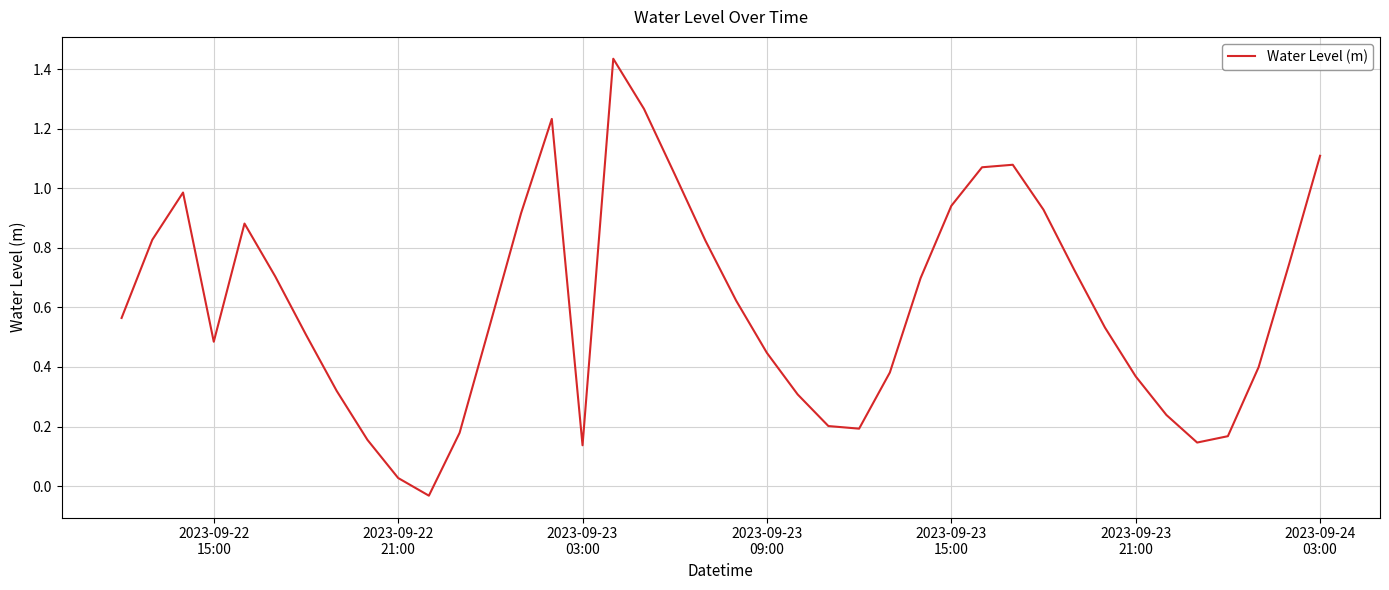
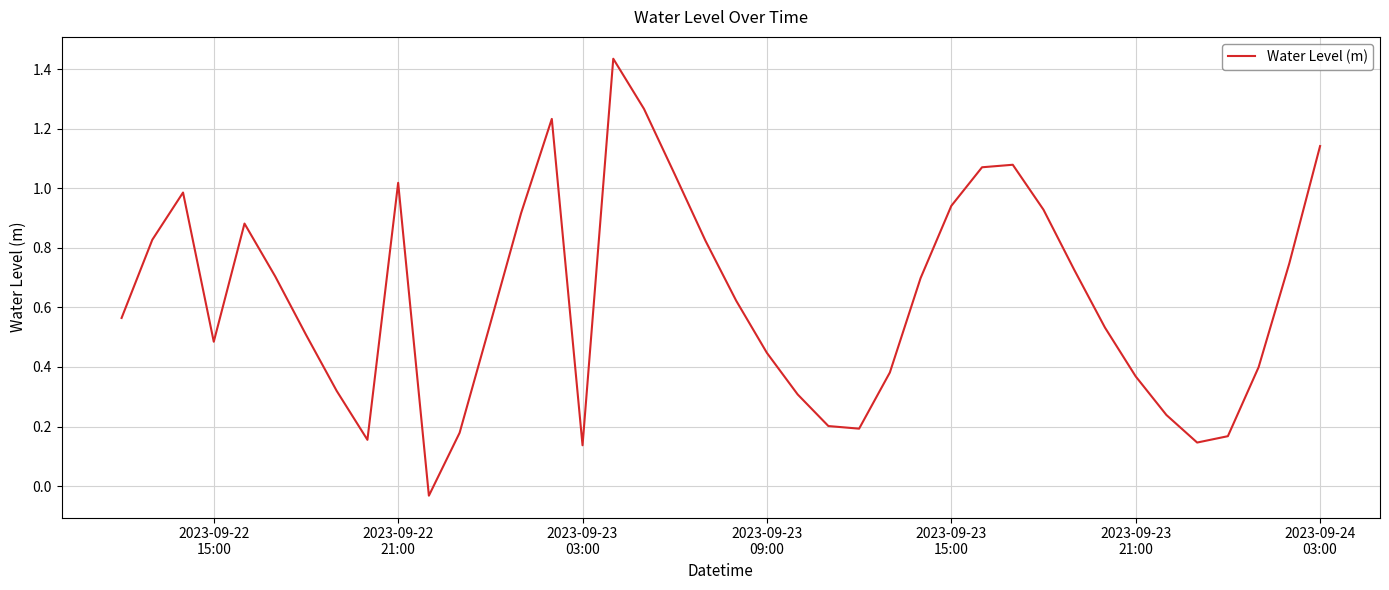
2023-09-22 21:00: 0.03 -> 1.02
2023-09-24 03:00: 1.11 -> 1.14
